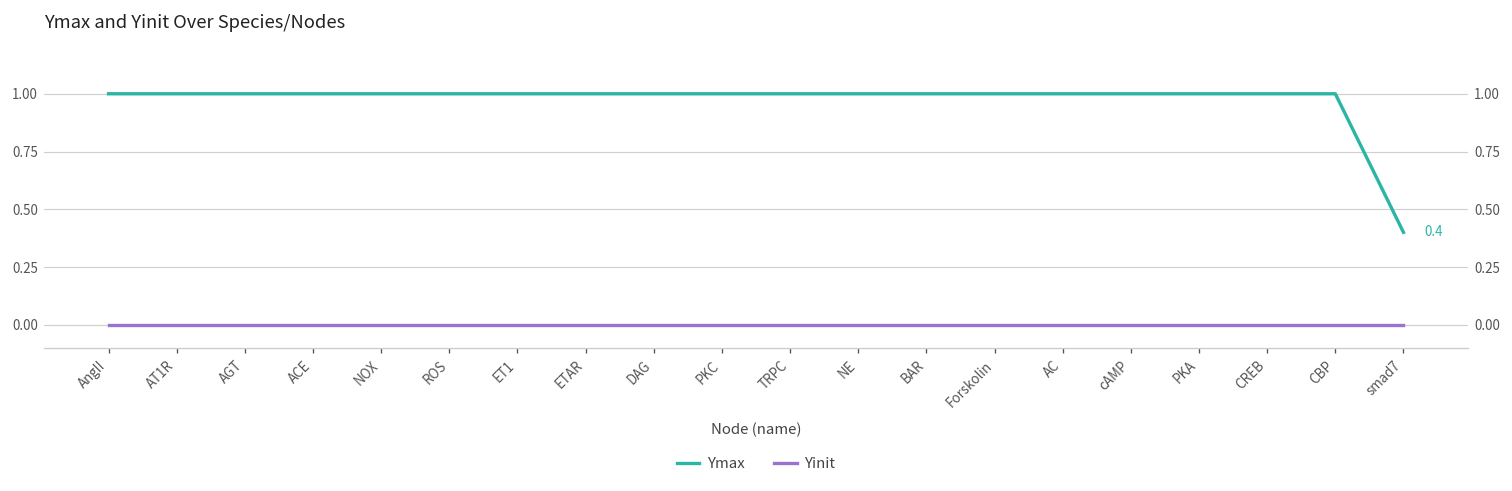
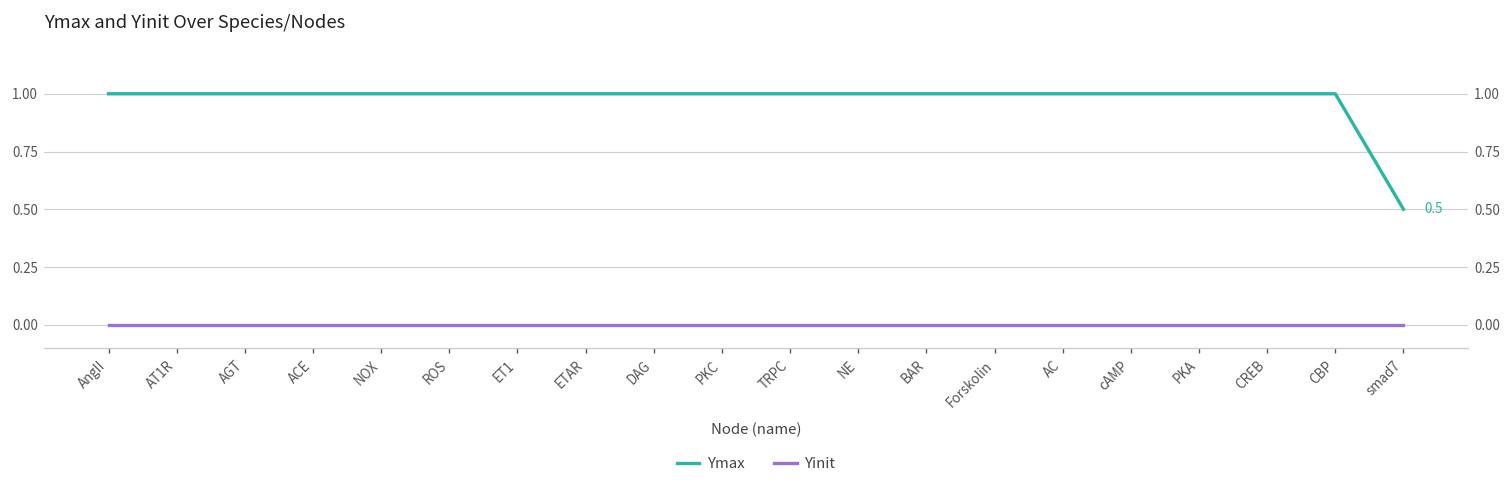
Ymax, smad7: 0.4 -> 0.5
